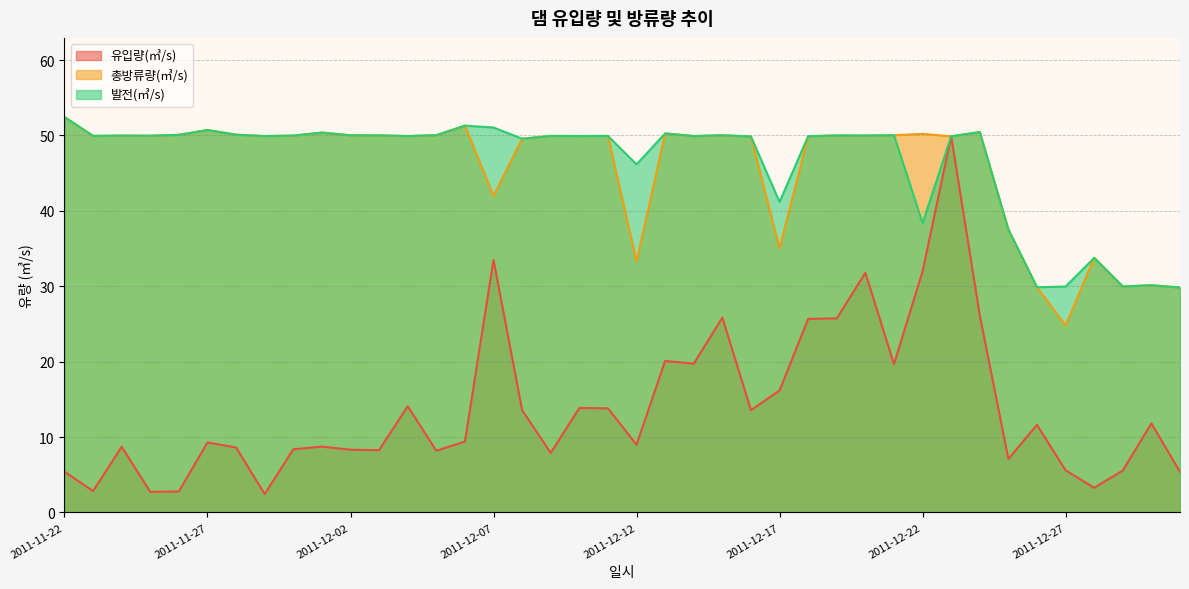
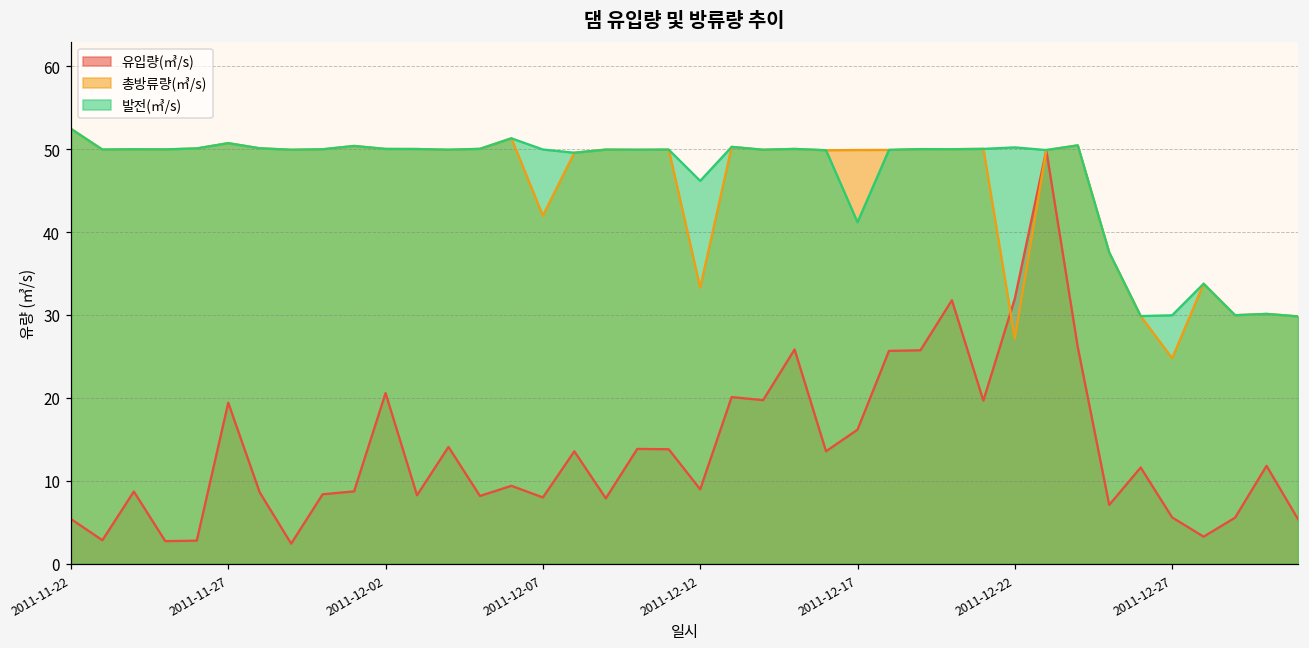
유입량(㎥/s), 2011-11-27: 9 -> 19
유입량(㎥/s), 2011-12-02: 8 -> 21
유입량(㎥/s), 2011-12-07: 34 -> 8
발전(㎥/s), 2011-12-07: 51 -> 50
총방류량(㎥/s), 2011-12-17: 35 -> 50
총방류량(㎥/s), 2011-12-22: 50 -> 27
발전(㎥/s), 2011-12-22: 38 -> 50
